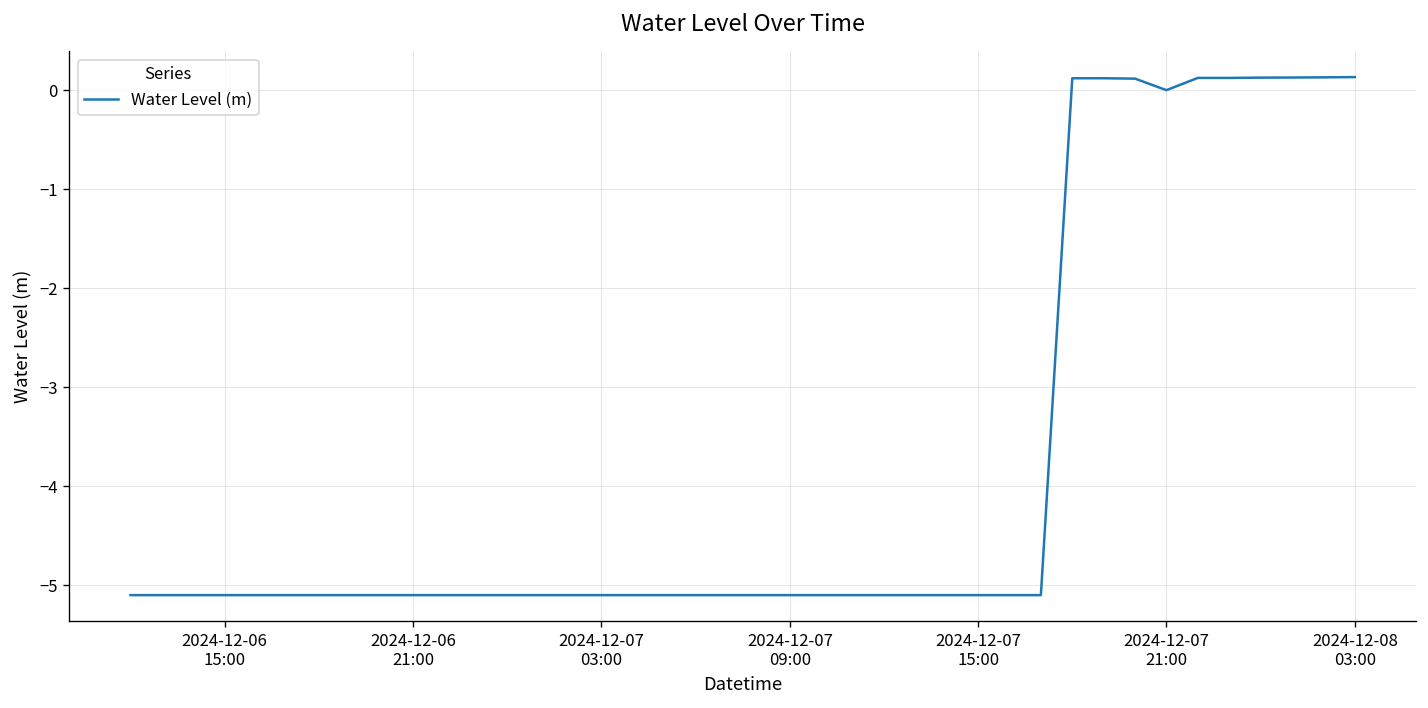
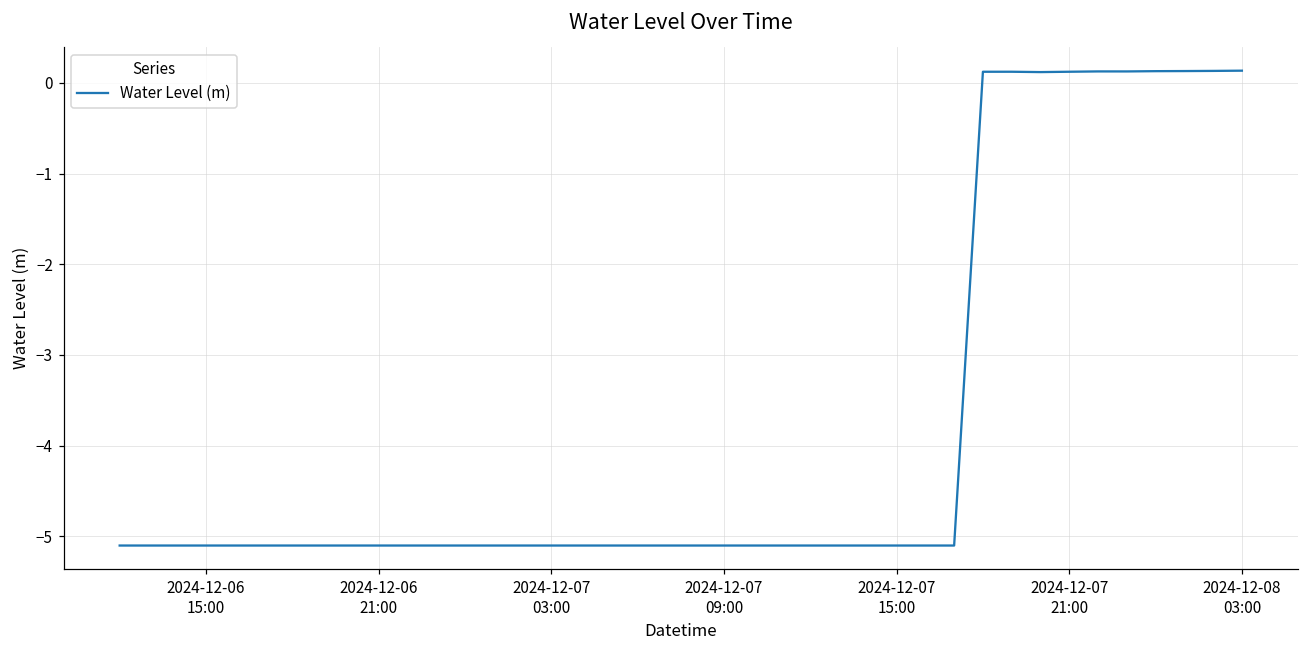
2024-12-07 21:00: 0.0 -> 0.1
